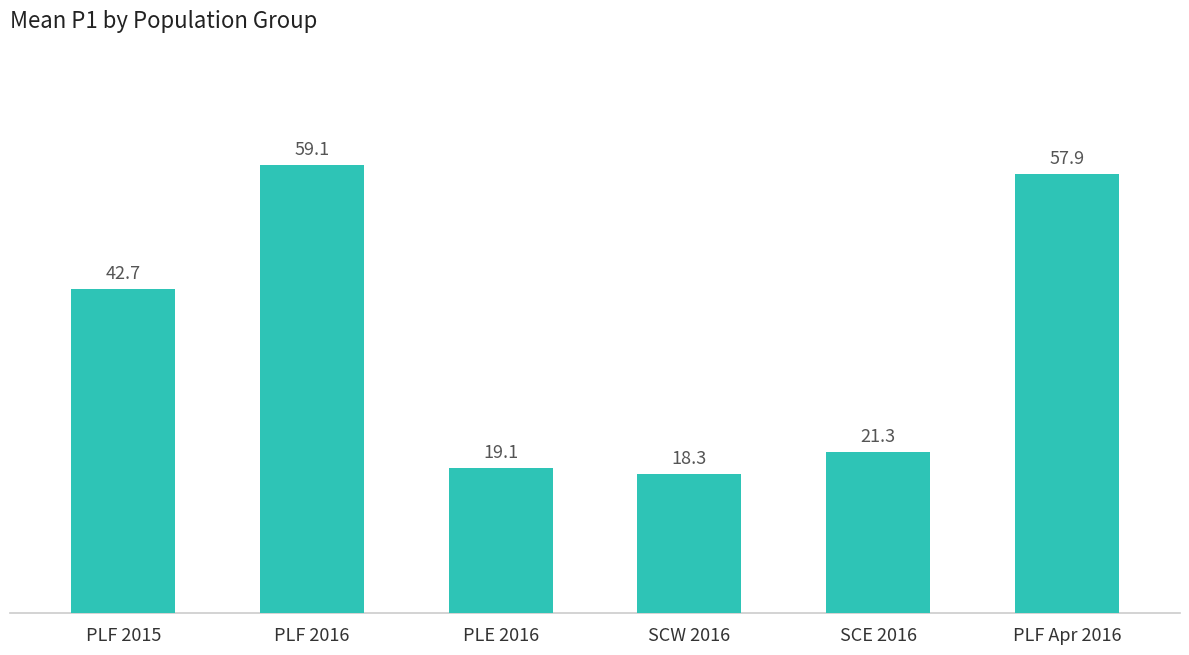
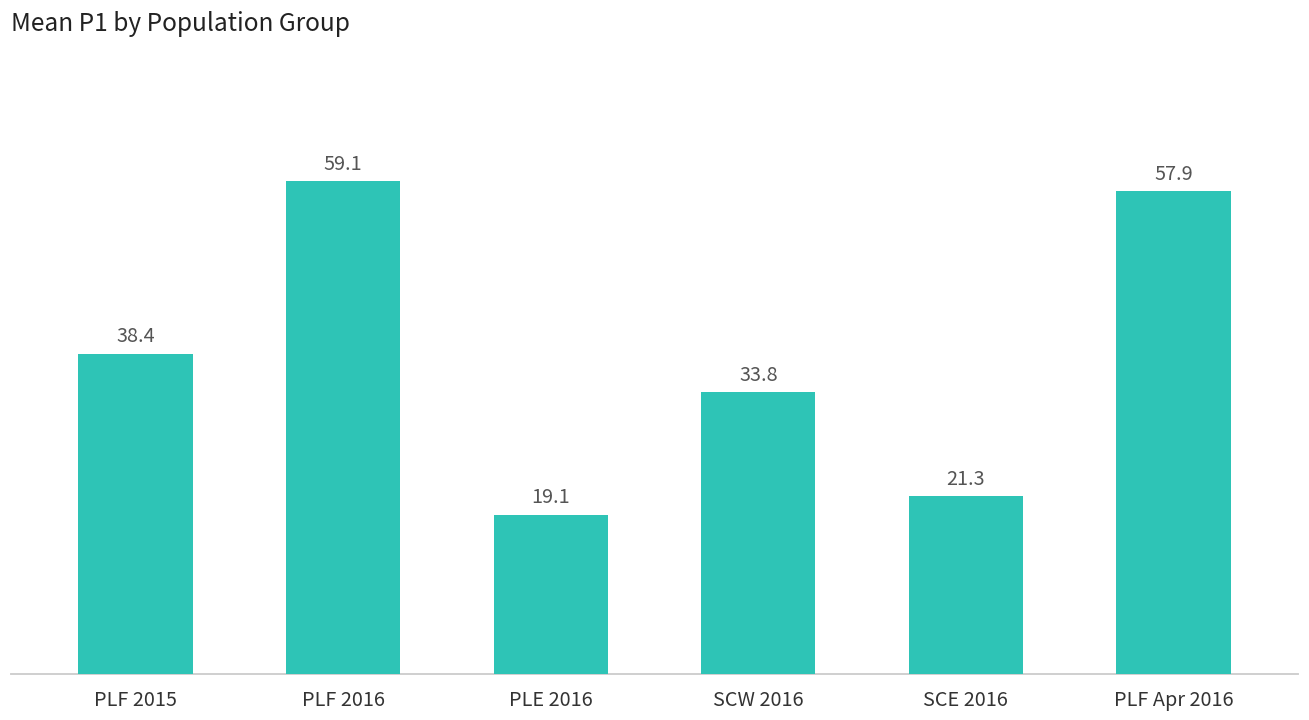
PLF 2015: 42.7 -> 38.4
SCW 2016: 18.3 -> 33.8
